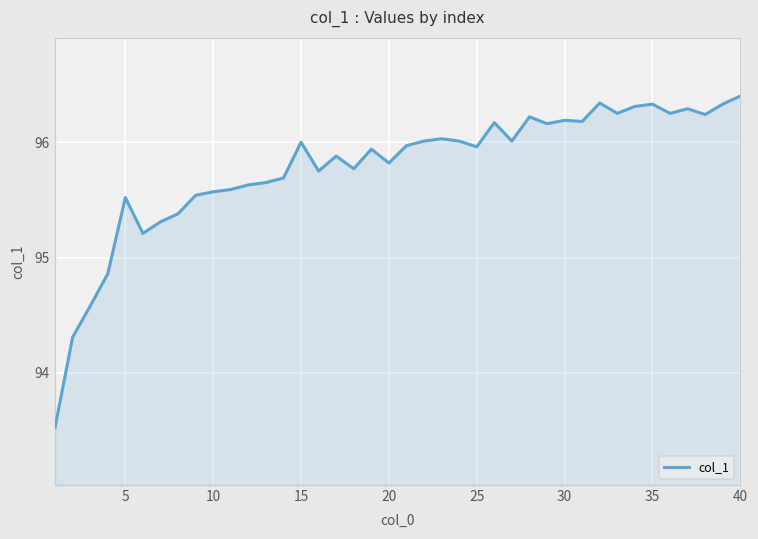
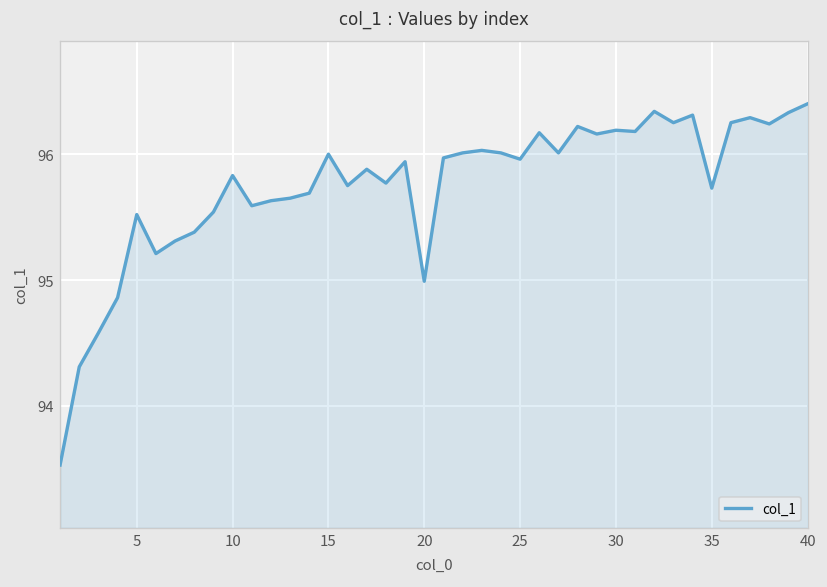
10: 95.57 -> 95.83
20: 95.82 -> 94.99
35: 96.33 -> 95.73
